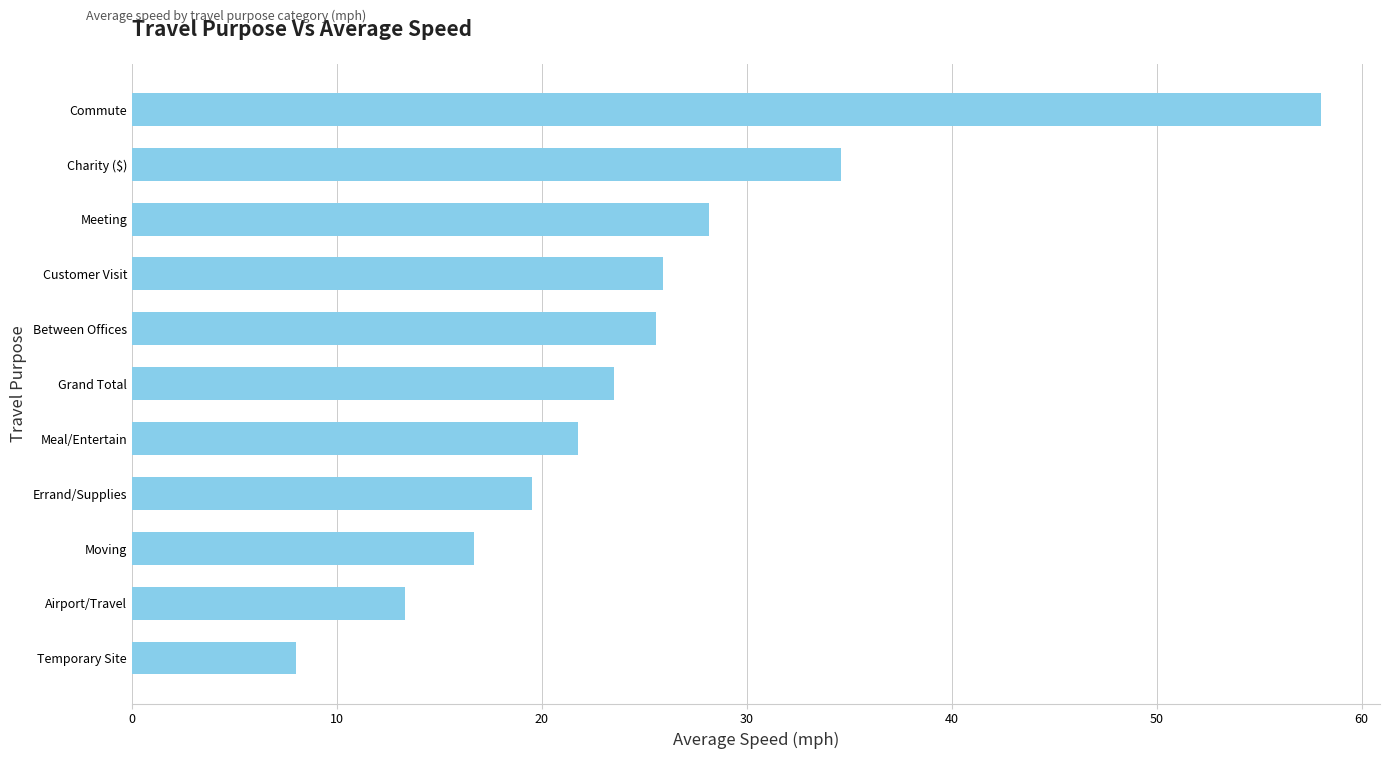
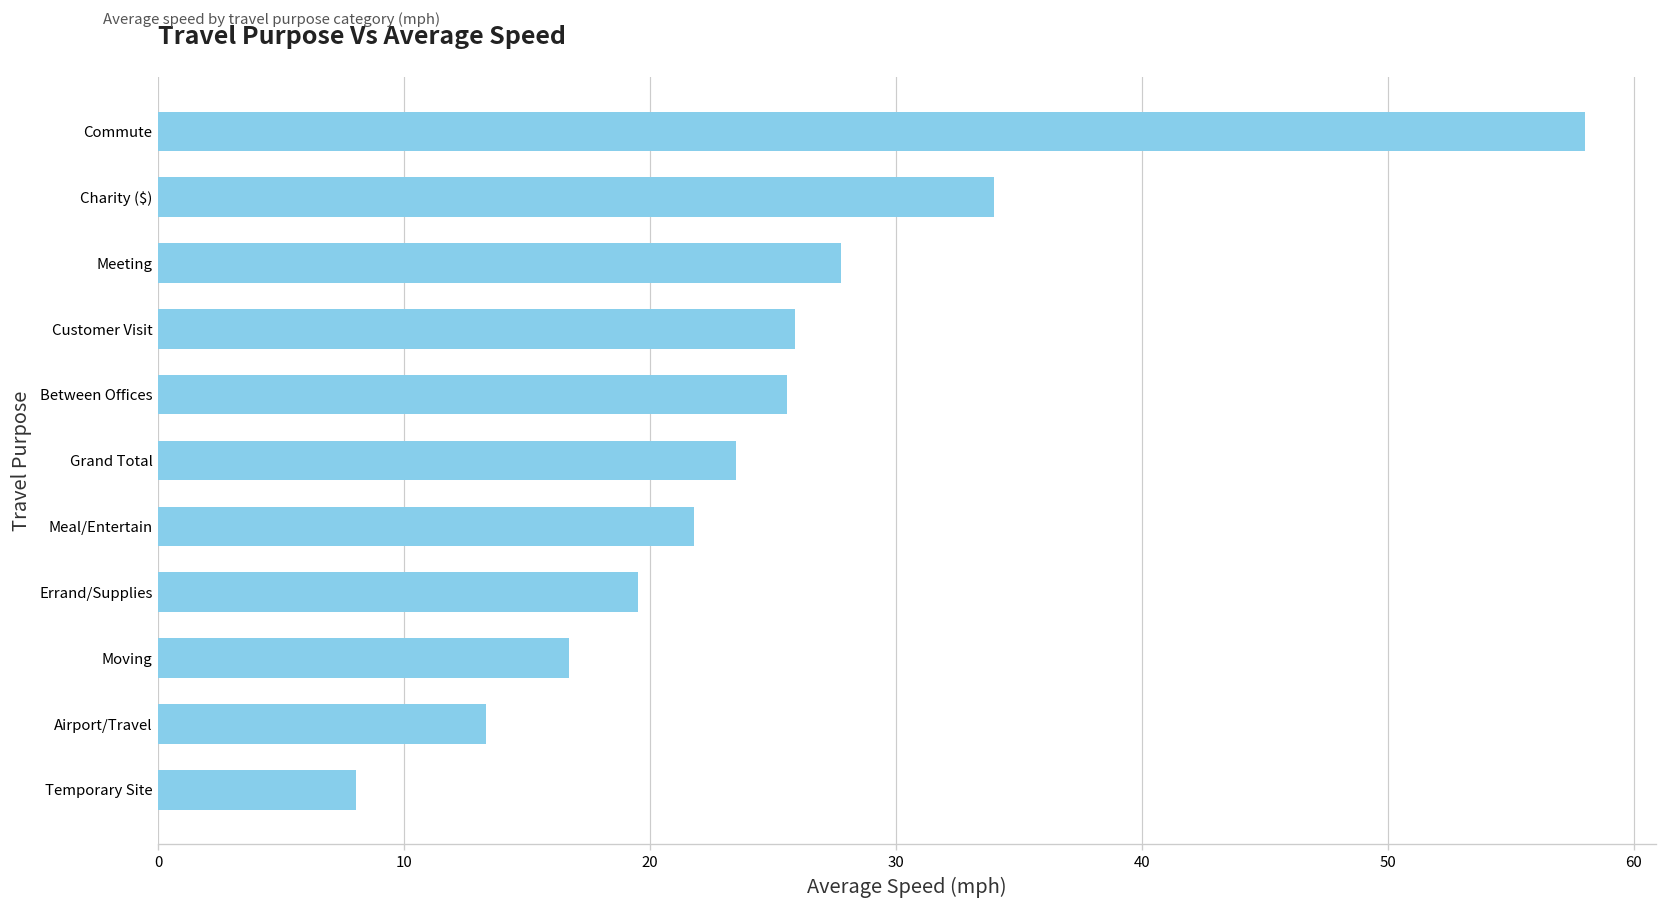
Charity ($): 34.6 -> 34.0
Meeting: 28.2 -> 27.8
